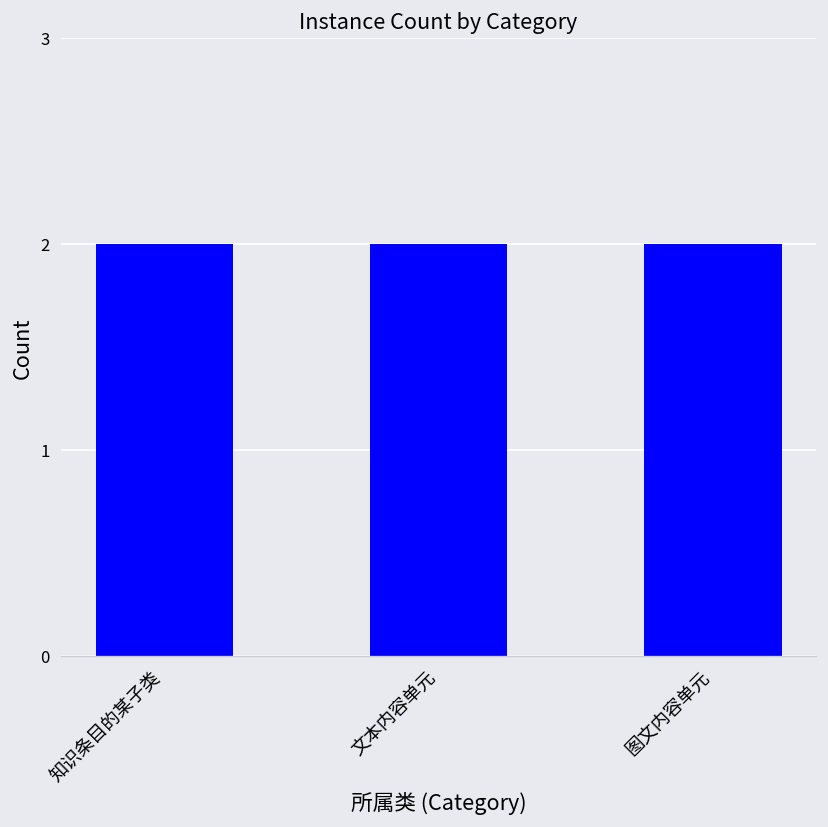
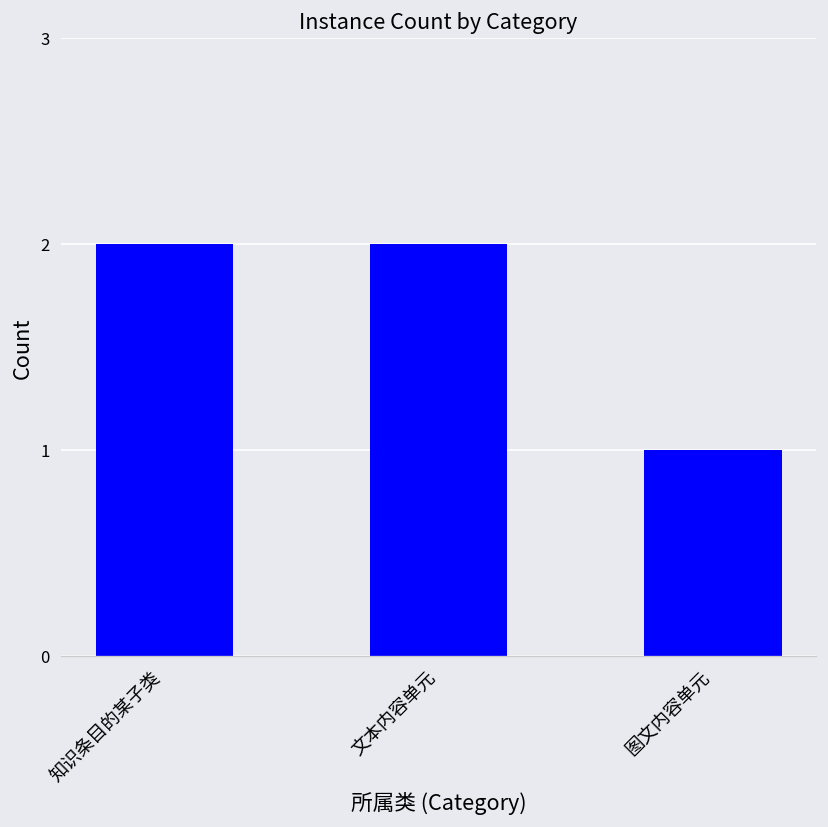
图文内容单元: 2 -> 1
